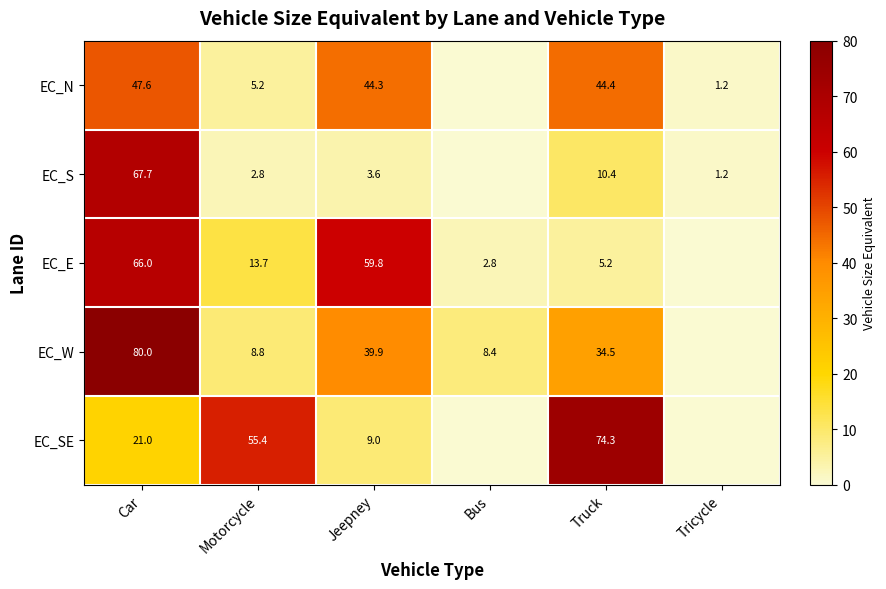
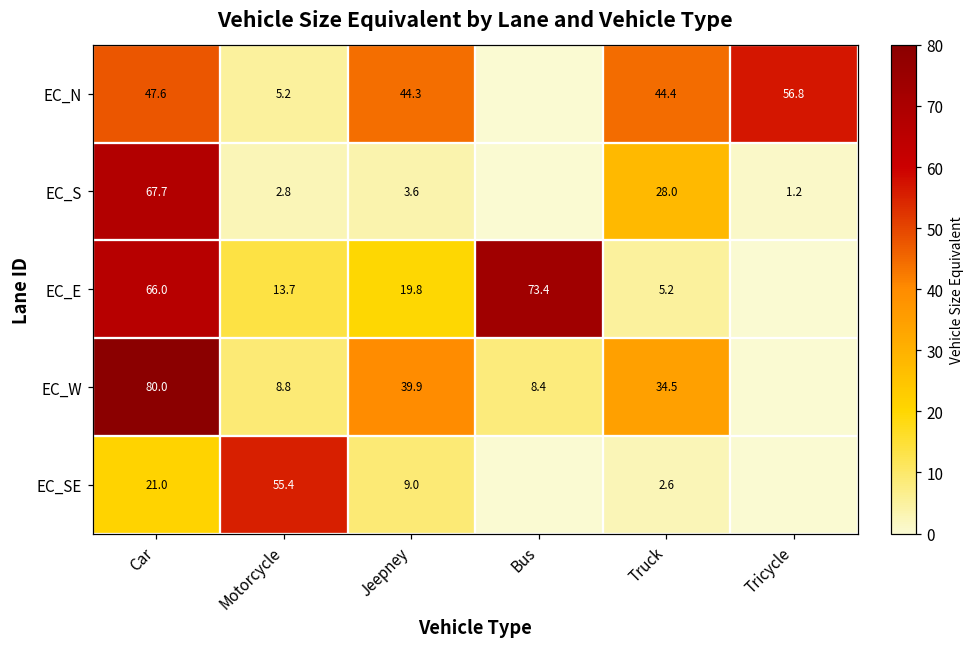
EC_N, Tricycle: 1.2 -> 56.8
EC_S, Truck: 10.4 -> 28.0
EC_E, Jeepney: 59.8 -> 19.8
EC_E, Bus: 2.8 -> 73.4
EC_SE, Truck: 74.3 -> 2.6
